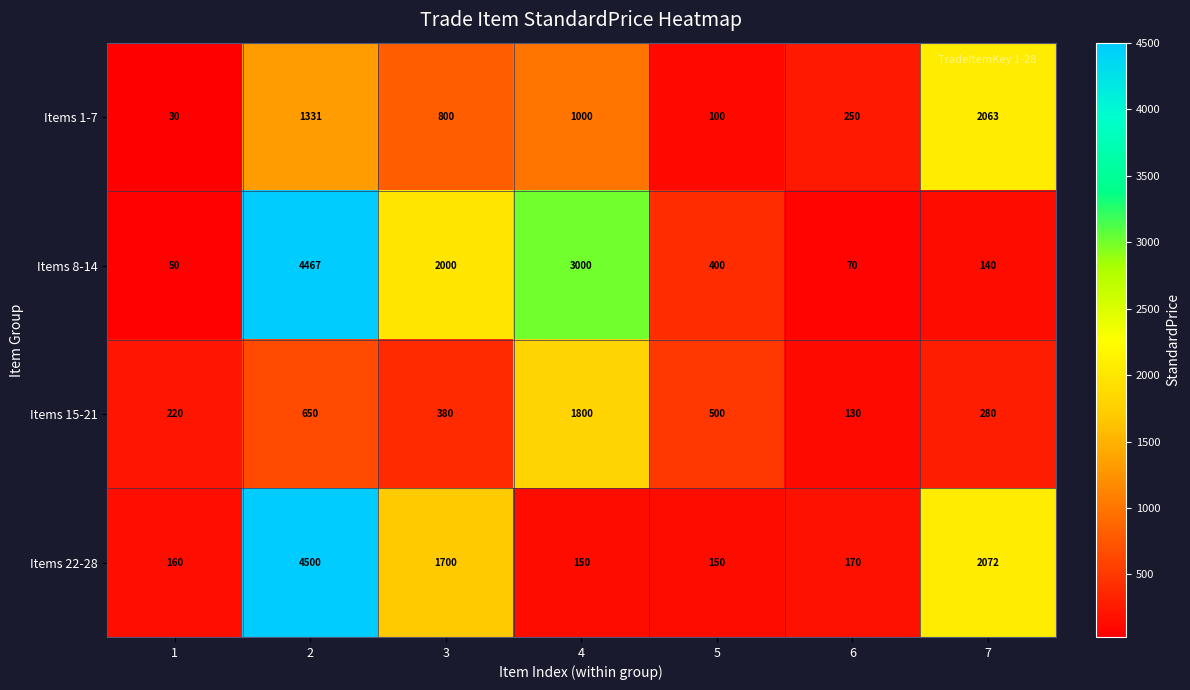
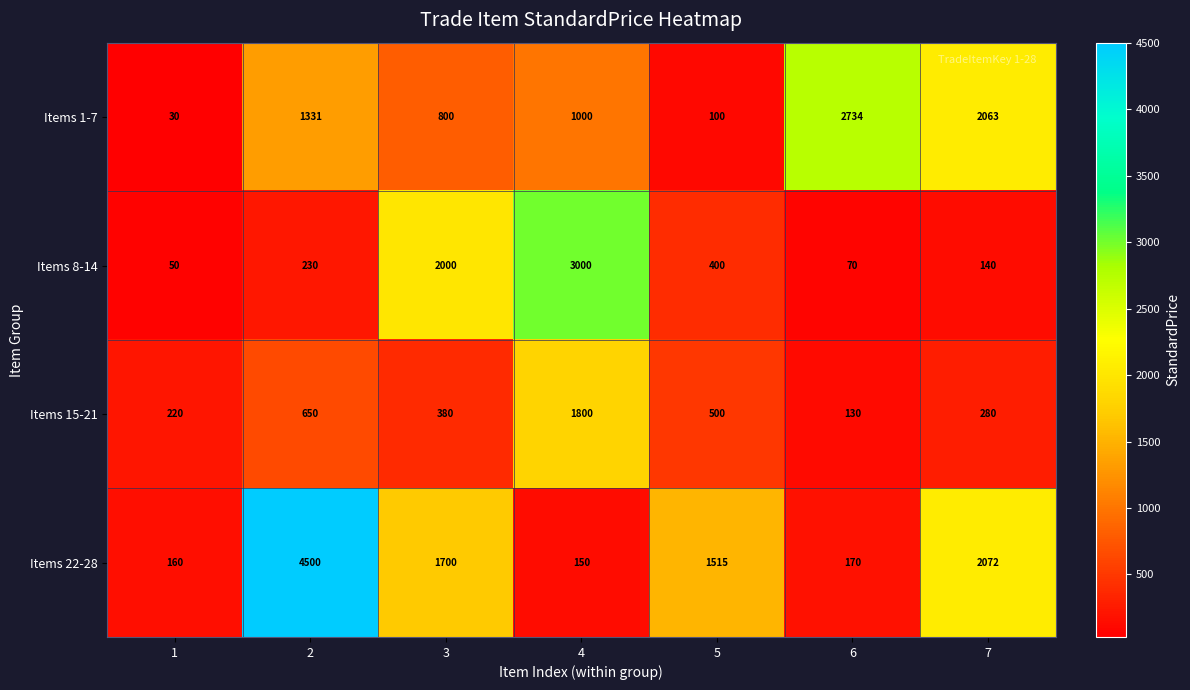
Items 1-7, 6: 250 -> 2734
Items 8-14, 2: 4467 -> 230
Items 22-28, 5: 150 -> 1515
